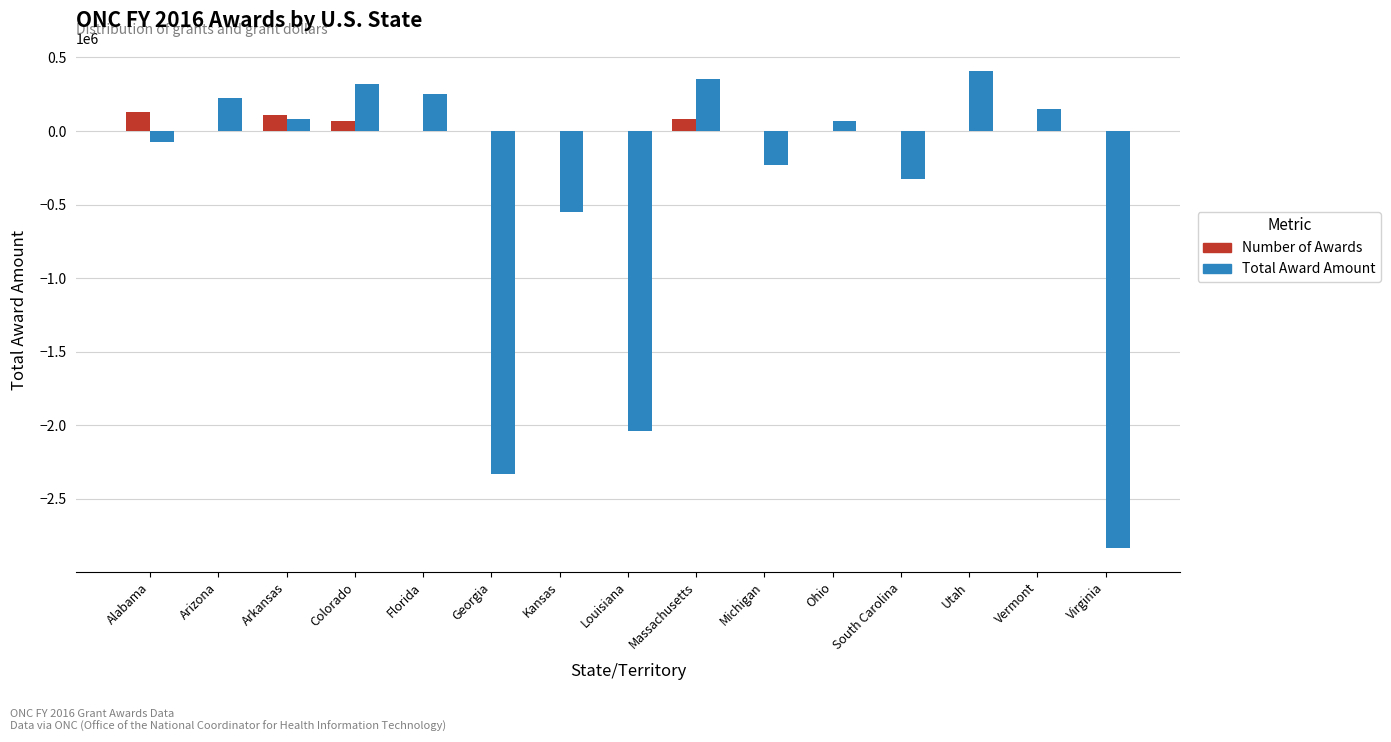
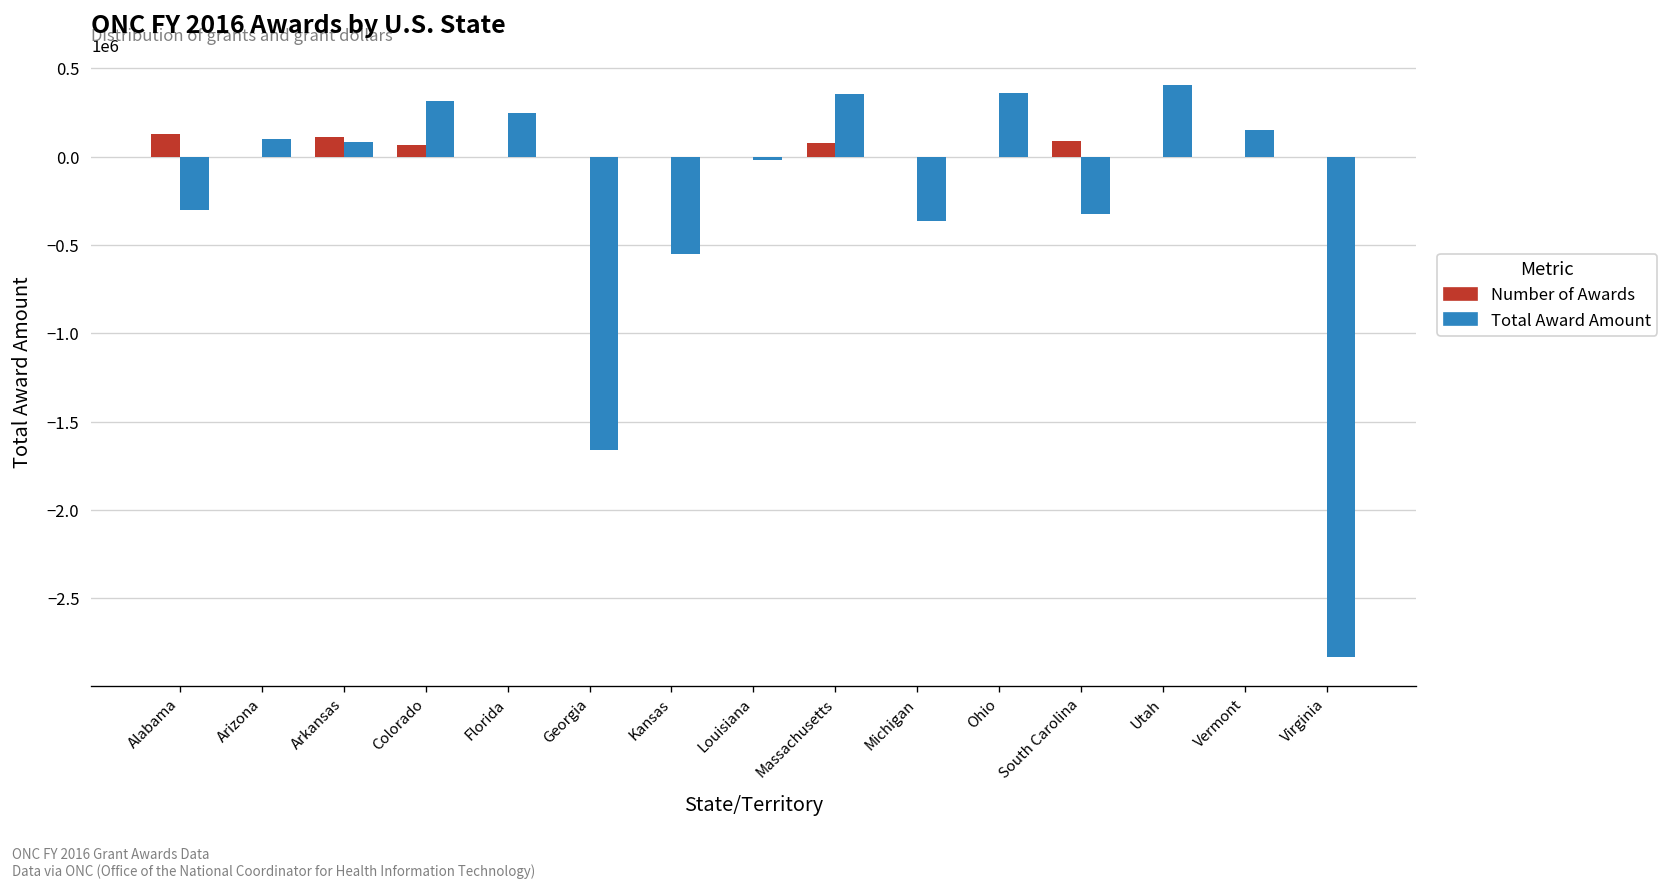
Total Award Amount, Alabama: -70000 -> -300000
Total Award Amount, Arizona: 230000 -> 100000
Total Award Amount, Georgia: -2330000 -> -1660000
Total Award Amount, Louisiana: -2040000 -> -20000
Total Award Amount, Michigan: -230000 -> -360000
Total Award Amount, Ohio: 70000 -> 360000
Number of Awards, South Carolina: 0 -> 90000
